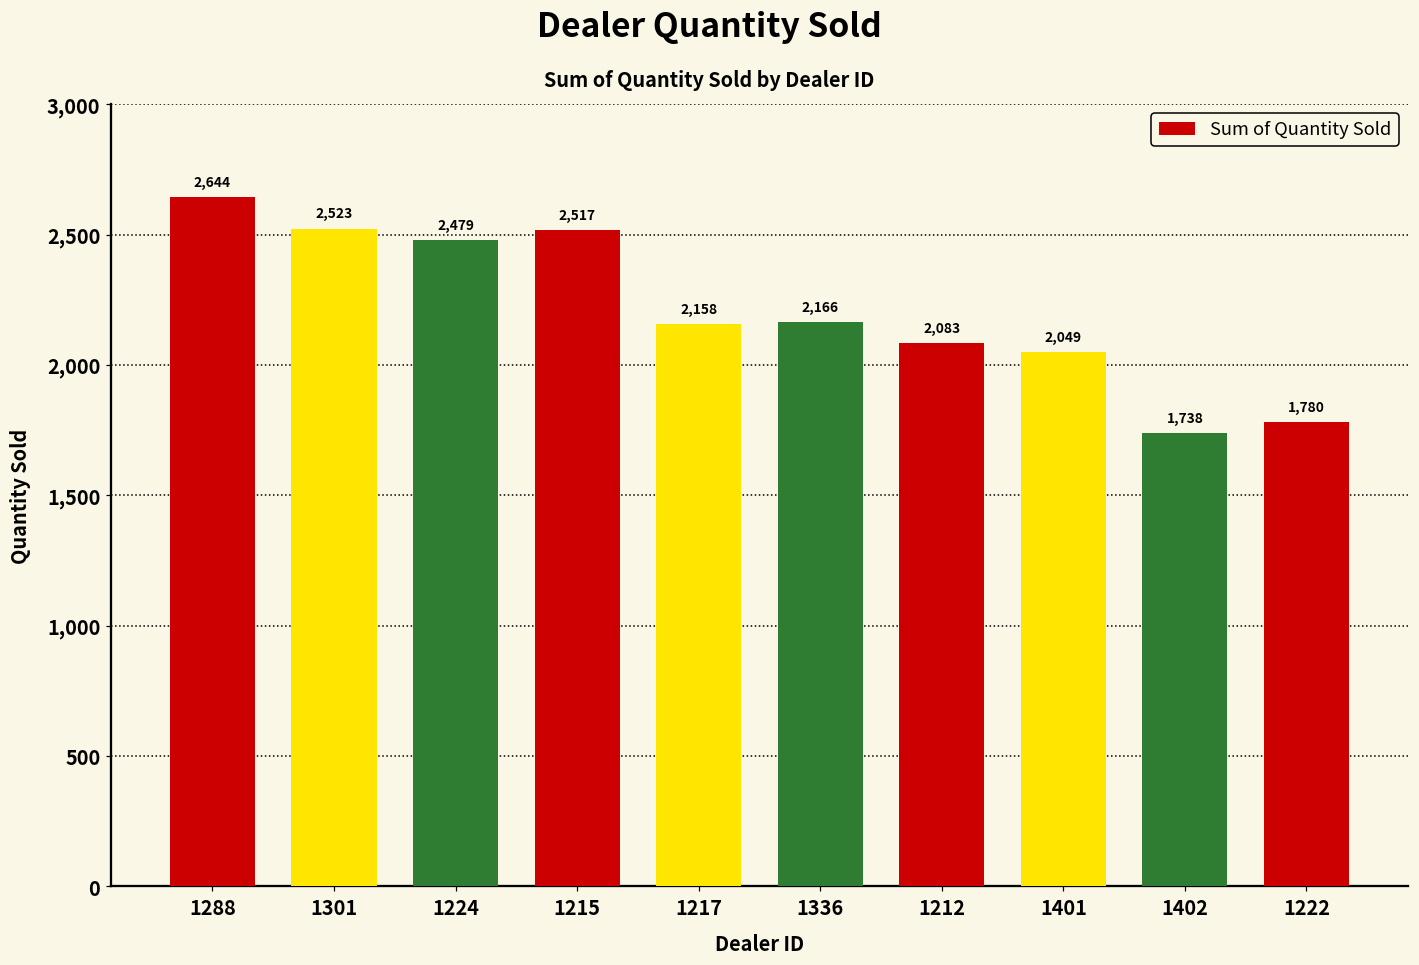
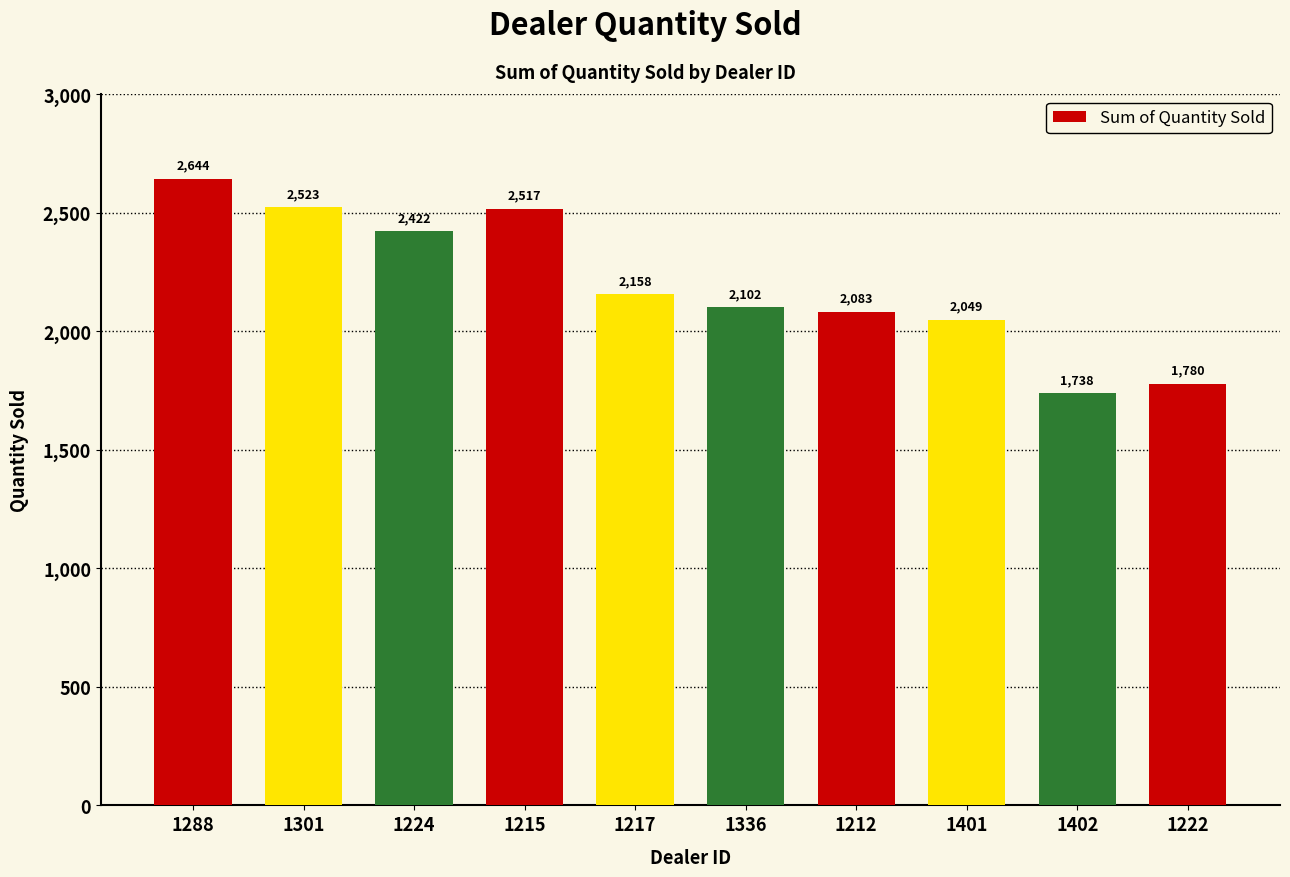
1224: 2,479 -> 2,422
1336: 2,166 -> 2,102
